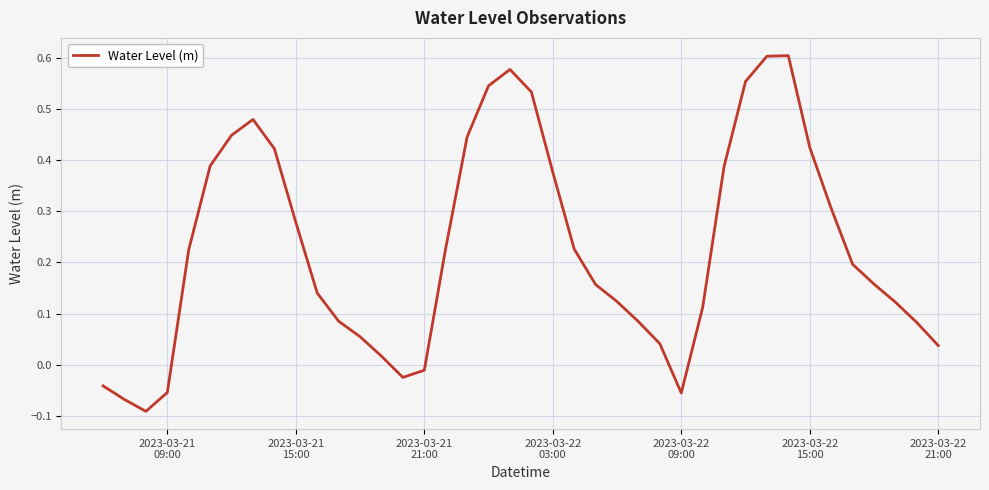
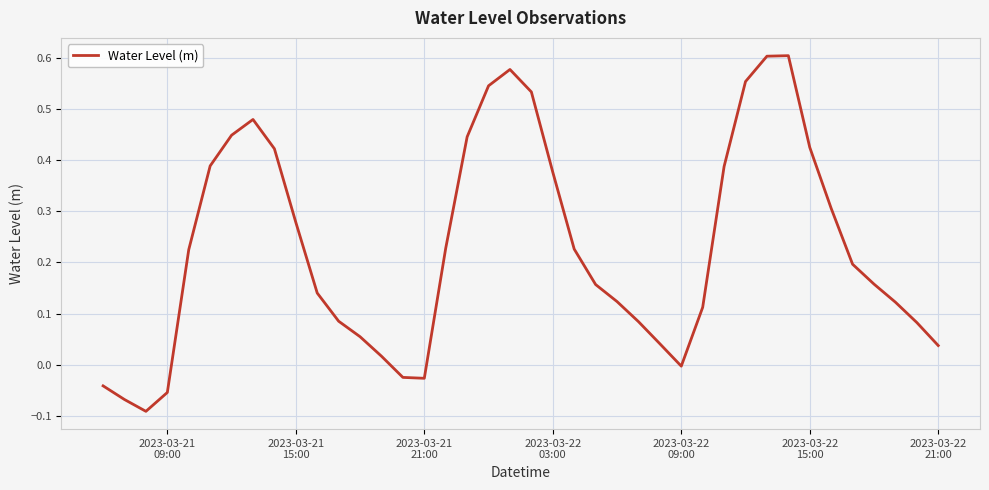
2023-03-21 21:00: -0.01 -> -0.03
2023-03-22 09:00: -0.06 -> 0.00
